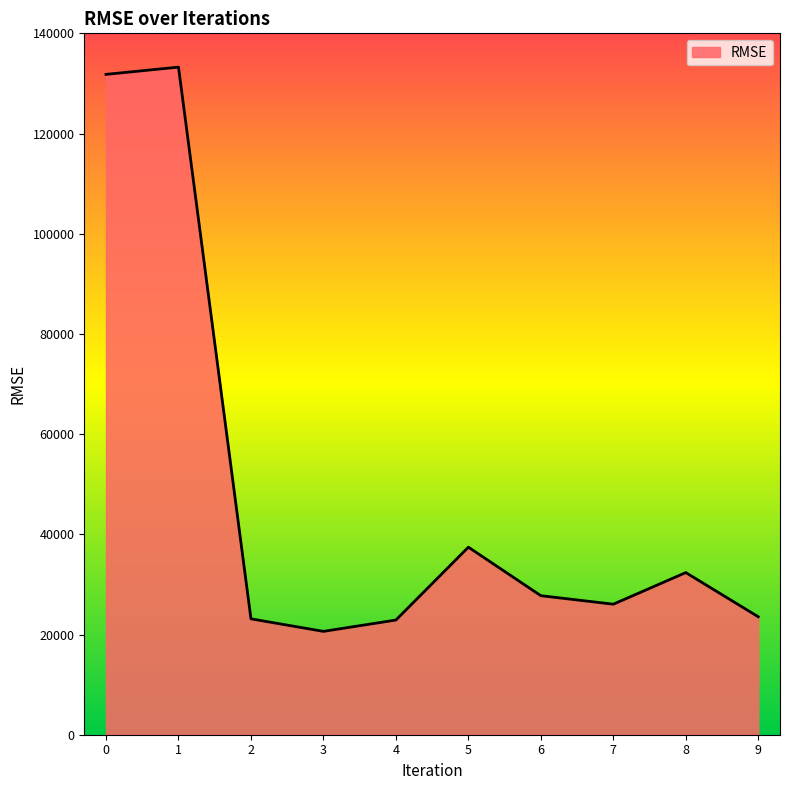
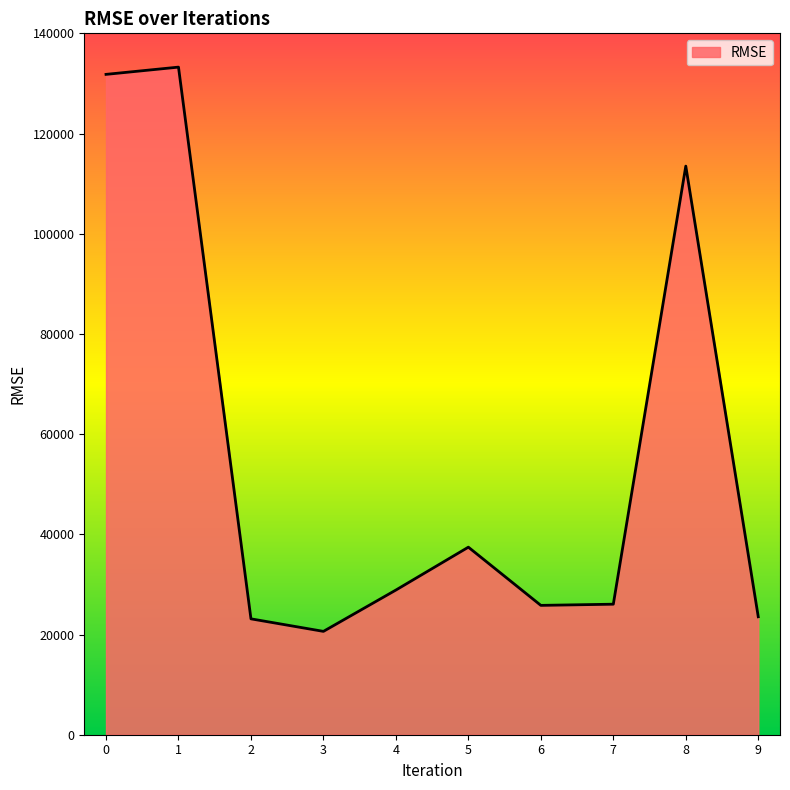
4: 23000 -> 29000
6: 28000 -> 26000
8: 32000 -> 113000
